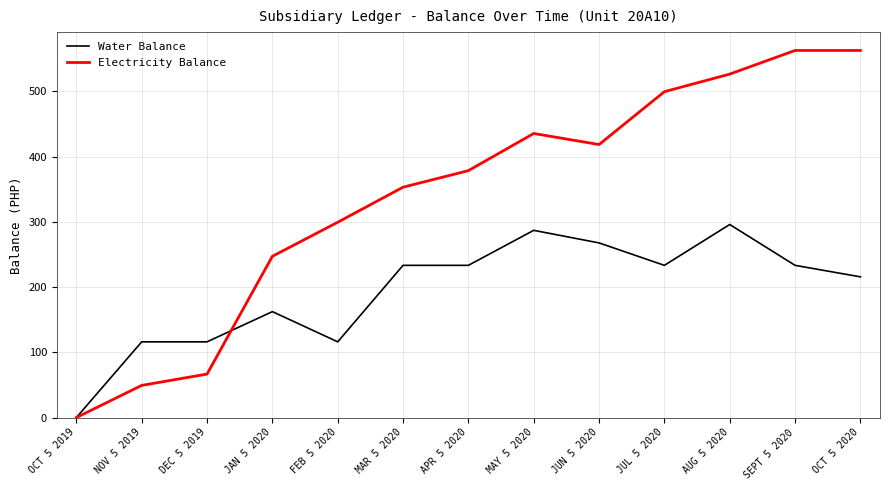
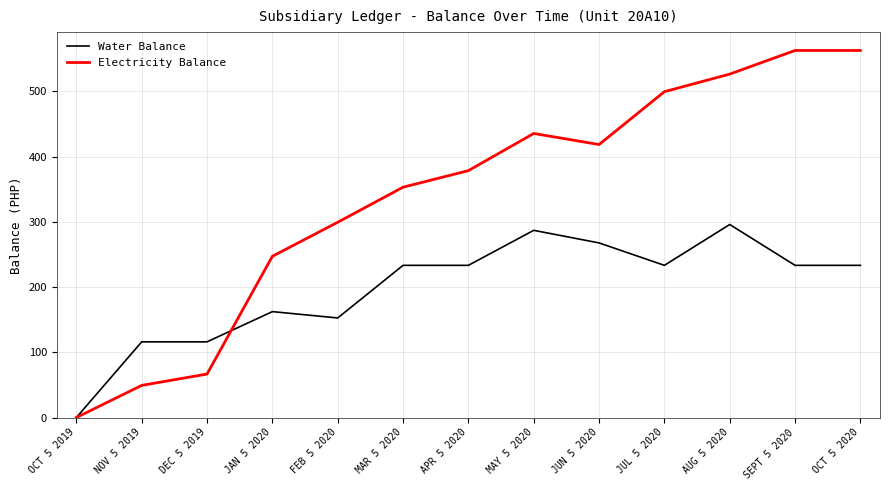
Water Balance, FEB 5 2020: 120 -> 150
Water Balance, OCT 5 2020: 220 -> 230
